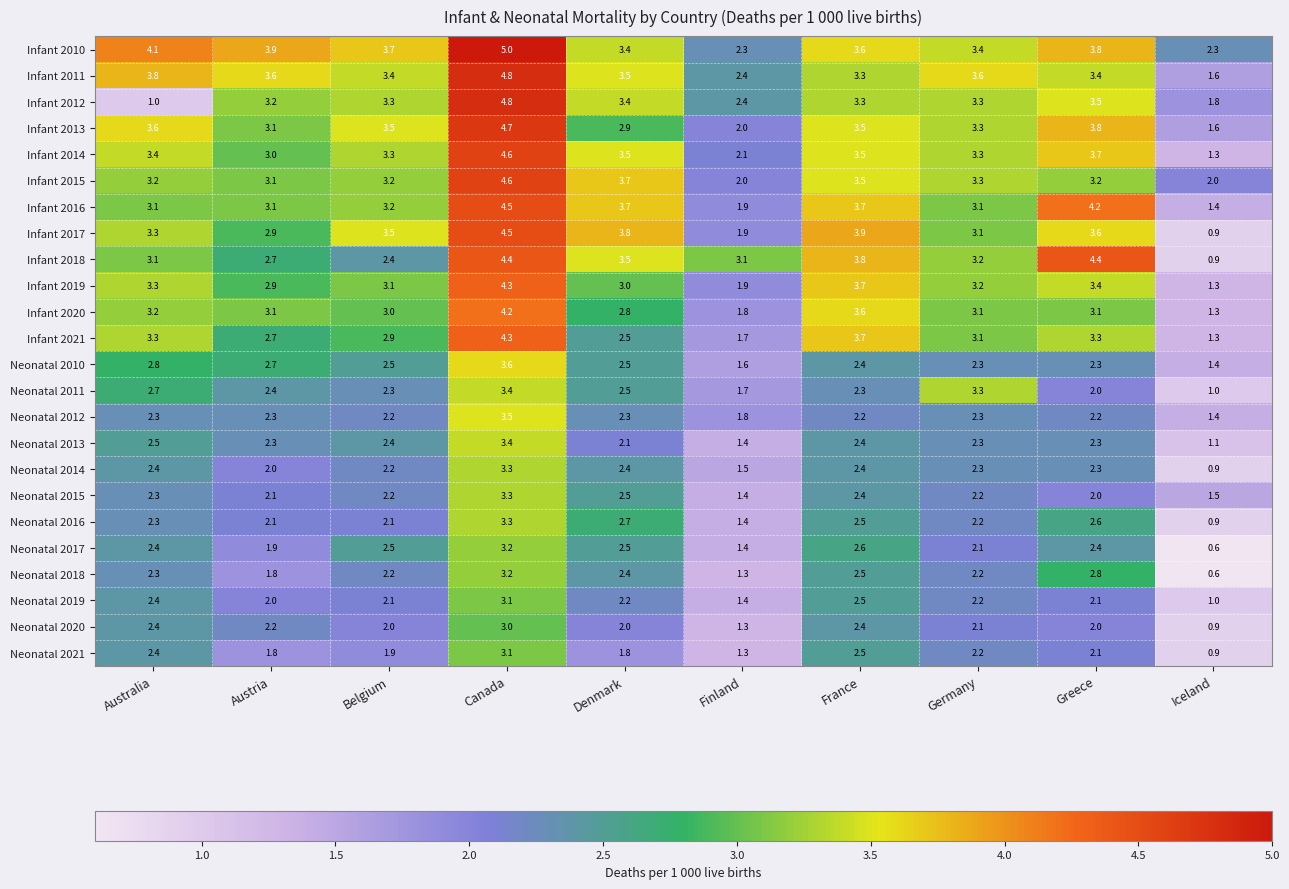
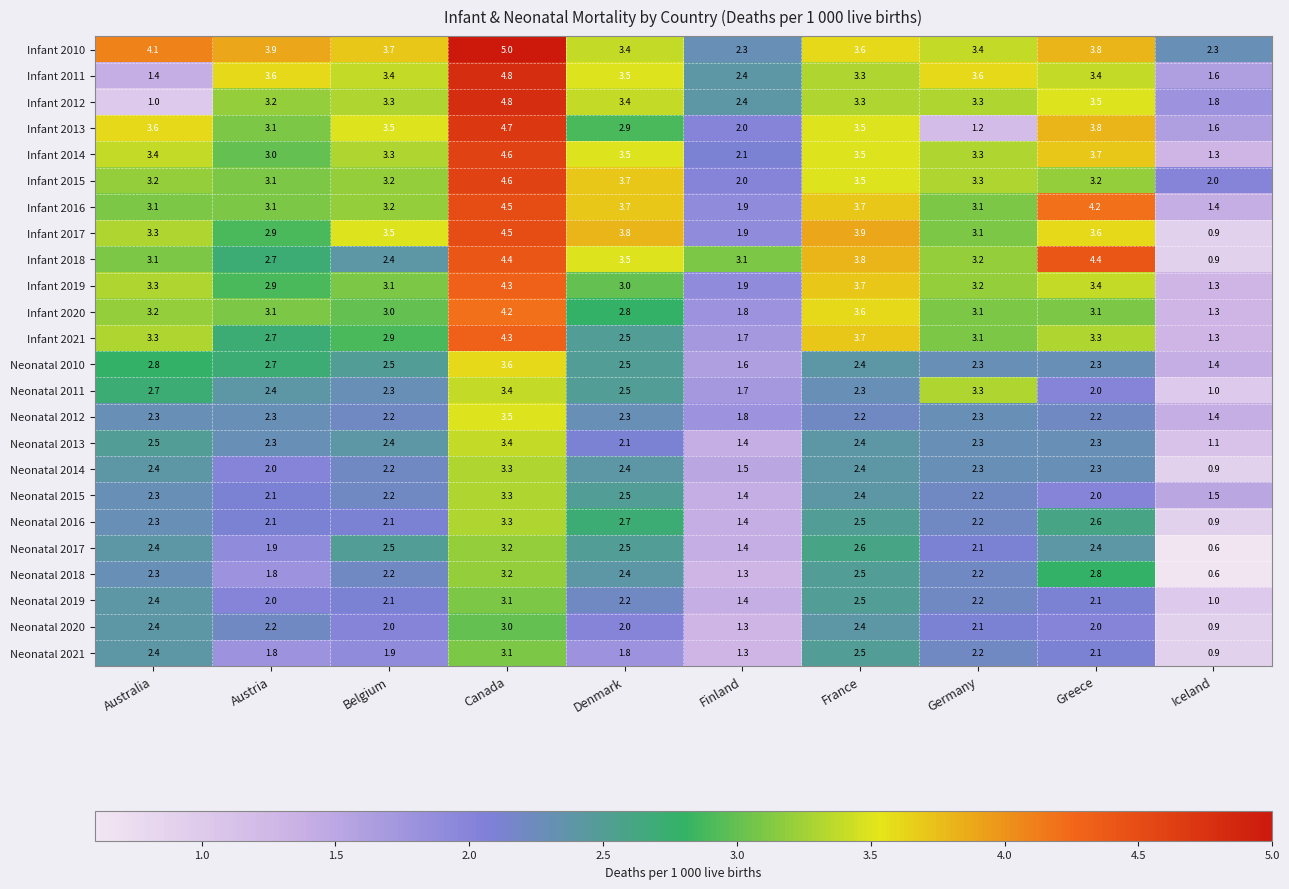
Infant 2011, Australia: 3.8 -> 1.4
Infant 2013, Germany: 3.3 -> 1.2
